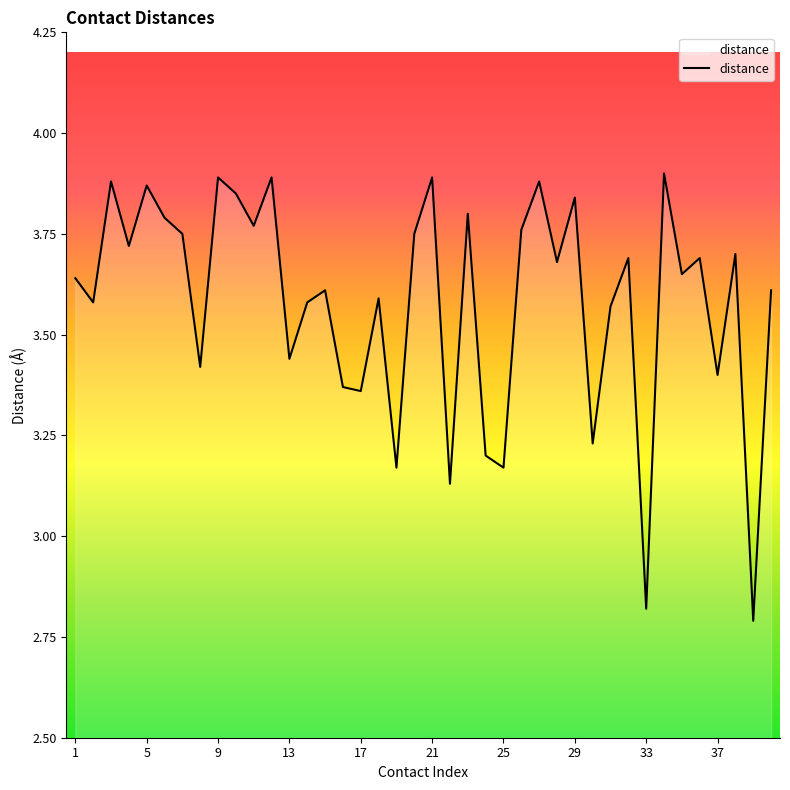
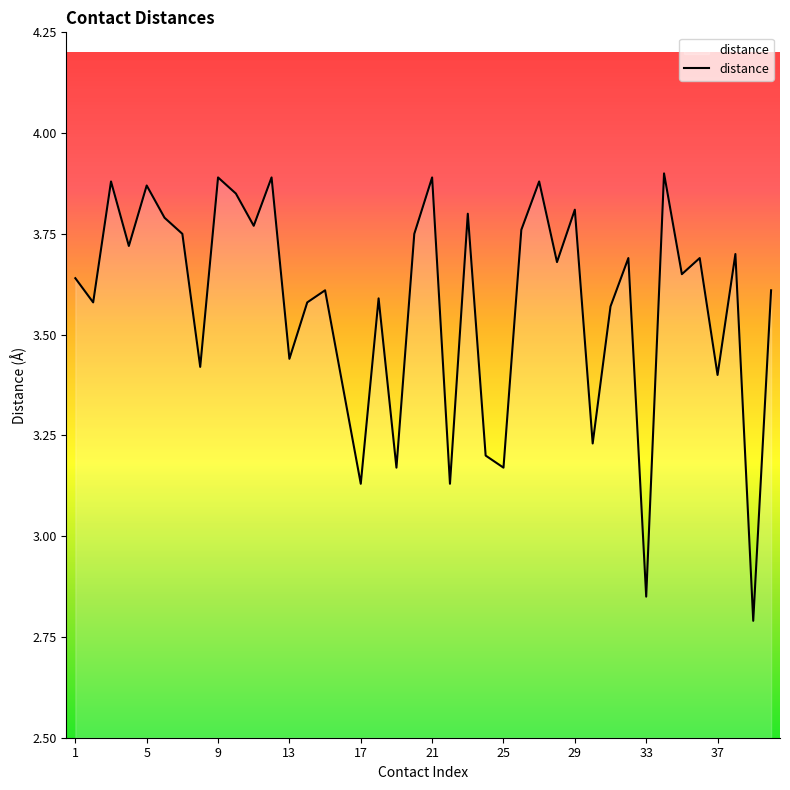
17: 3.36 -> 3.13
29: 3.84 -> 3.81
33: 2.82 -> 2.85
